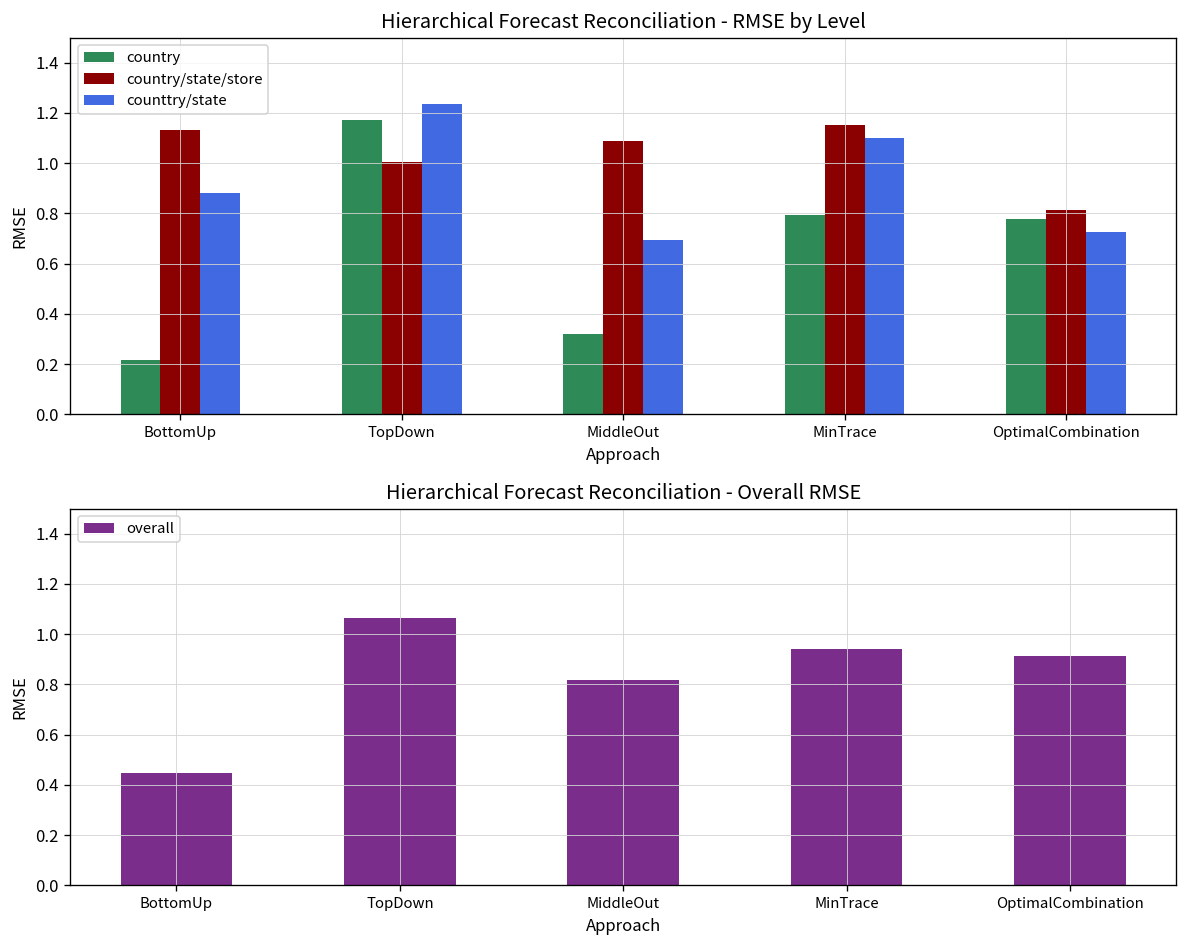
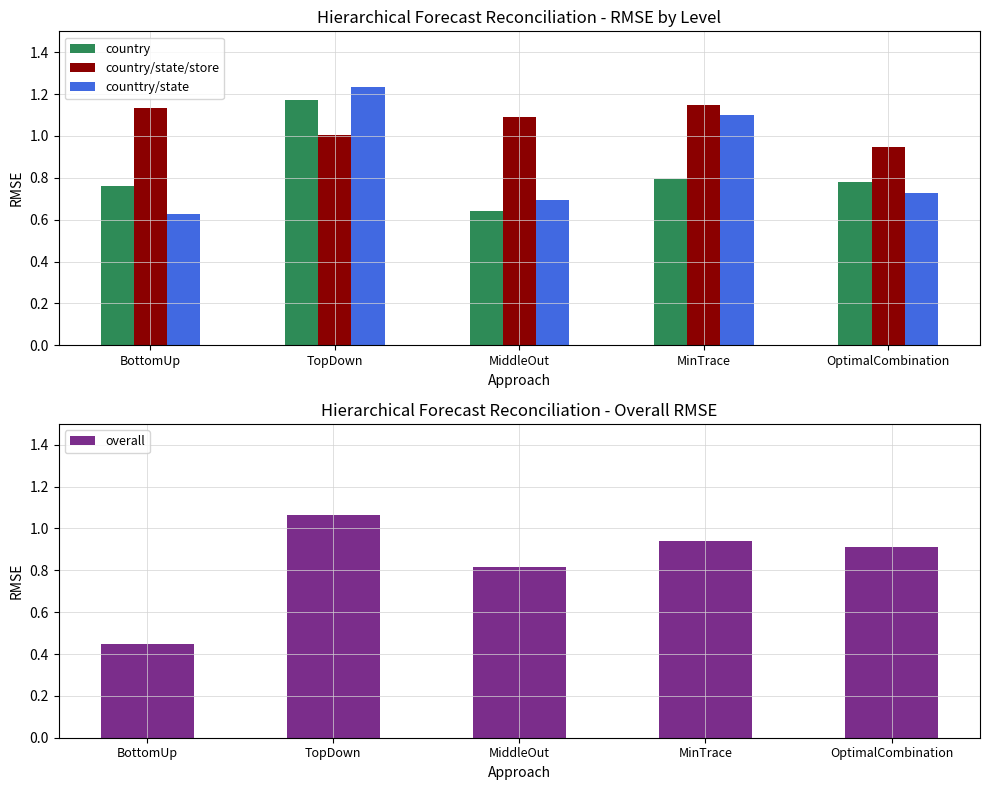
Hierarchical Forecast Reconciliation - RMSE by Level, country, BottomUp: 0.22 -> 0.76
Hierarchical Forecast Reconciliation - RMSE by Level, counttry/state, BottomUp: 0.88 -> 0.63
Hierarchical Forecast Reconciliation - RMSE by Level, country, MiddleOut: 0.32 -> 0.64
Hierarchical Forecast Reconciliation - RMSE by Level, country/state/store, OptimalCombination: 0.81 -> 0.95
